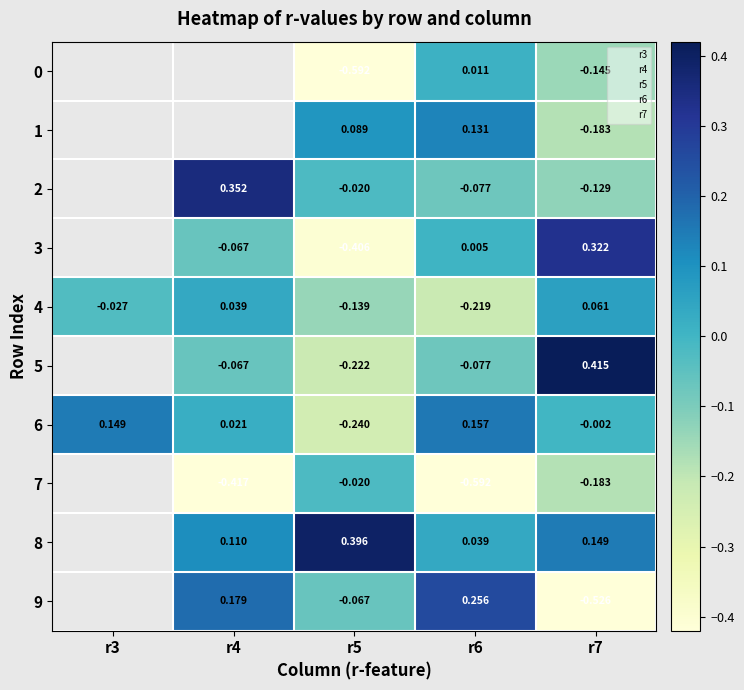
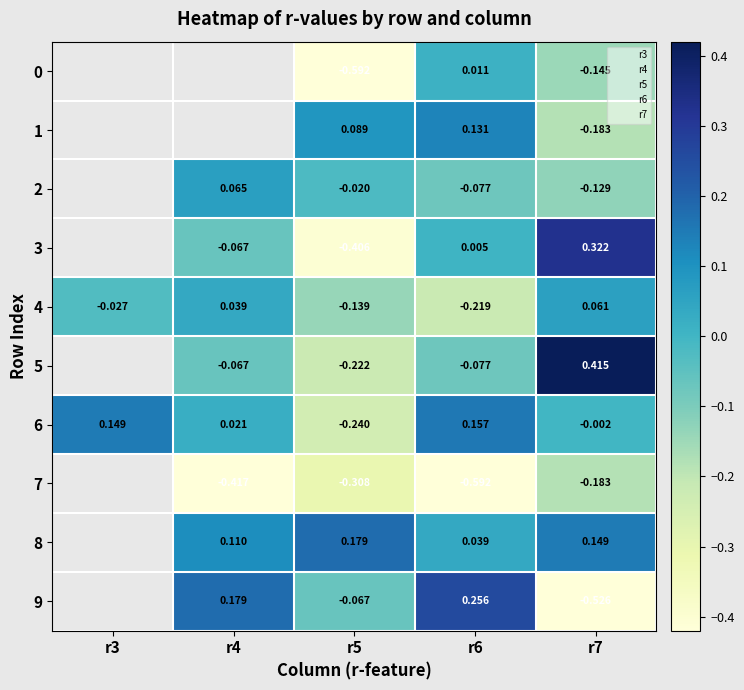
2, r4: 0.352 -> 0.065
7, r5: -0.020 -> -0.308
8, r5: 0.396 -> 0.179
